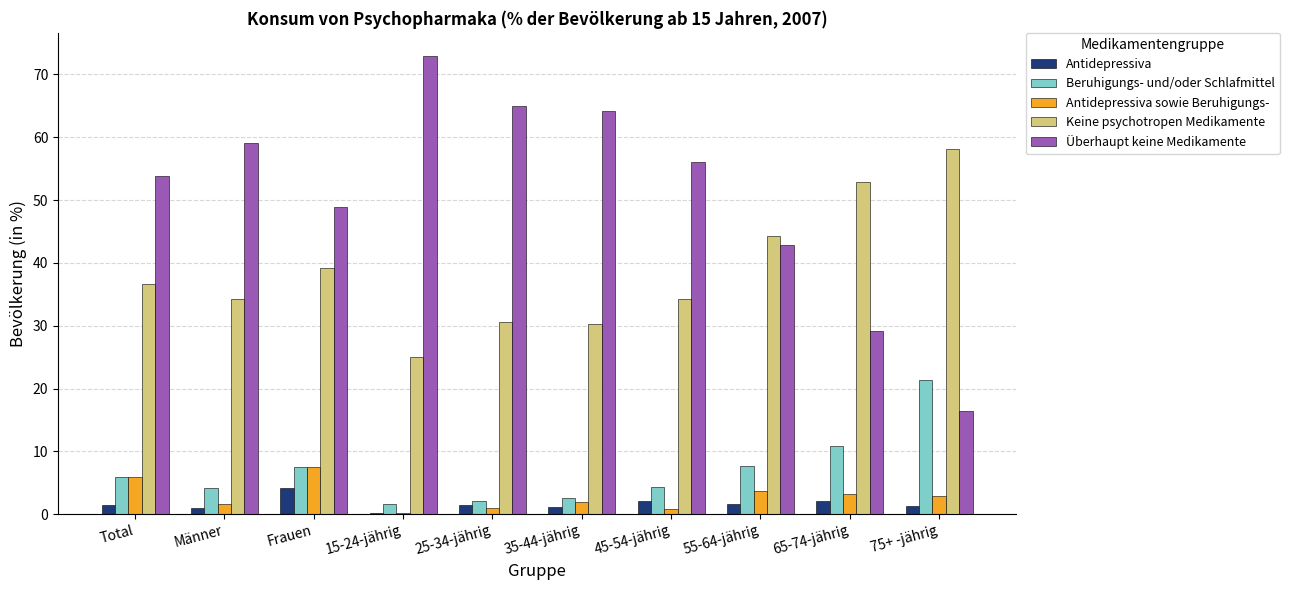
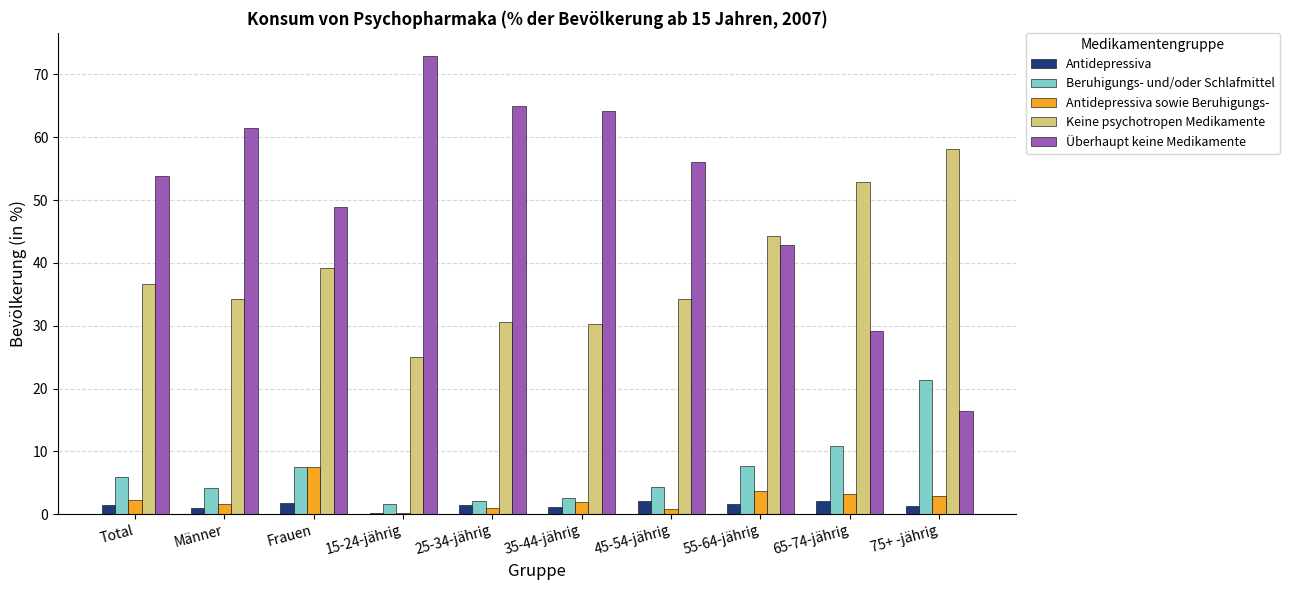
Antidepressiva sowie Beruhigungs-, Total: 6 -> 2
Überhaupt keine Medikamente, Männer: 59 -> 61
Antidepressiva, Frauen: 4 -> 2
